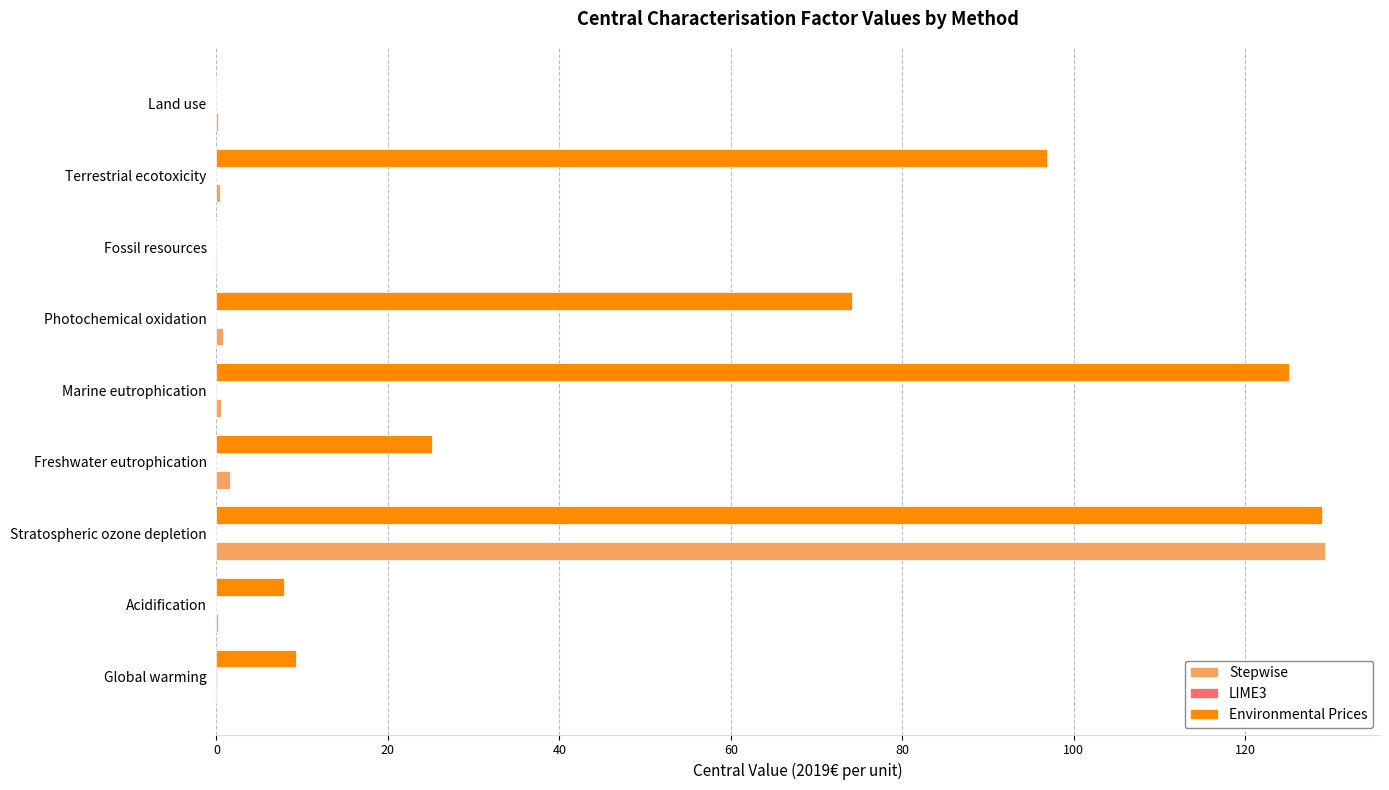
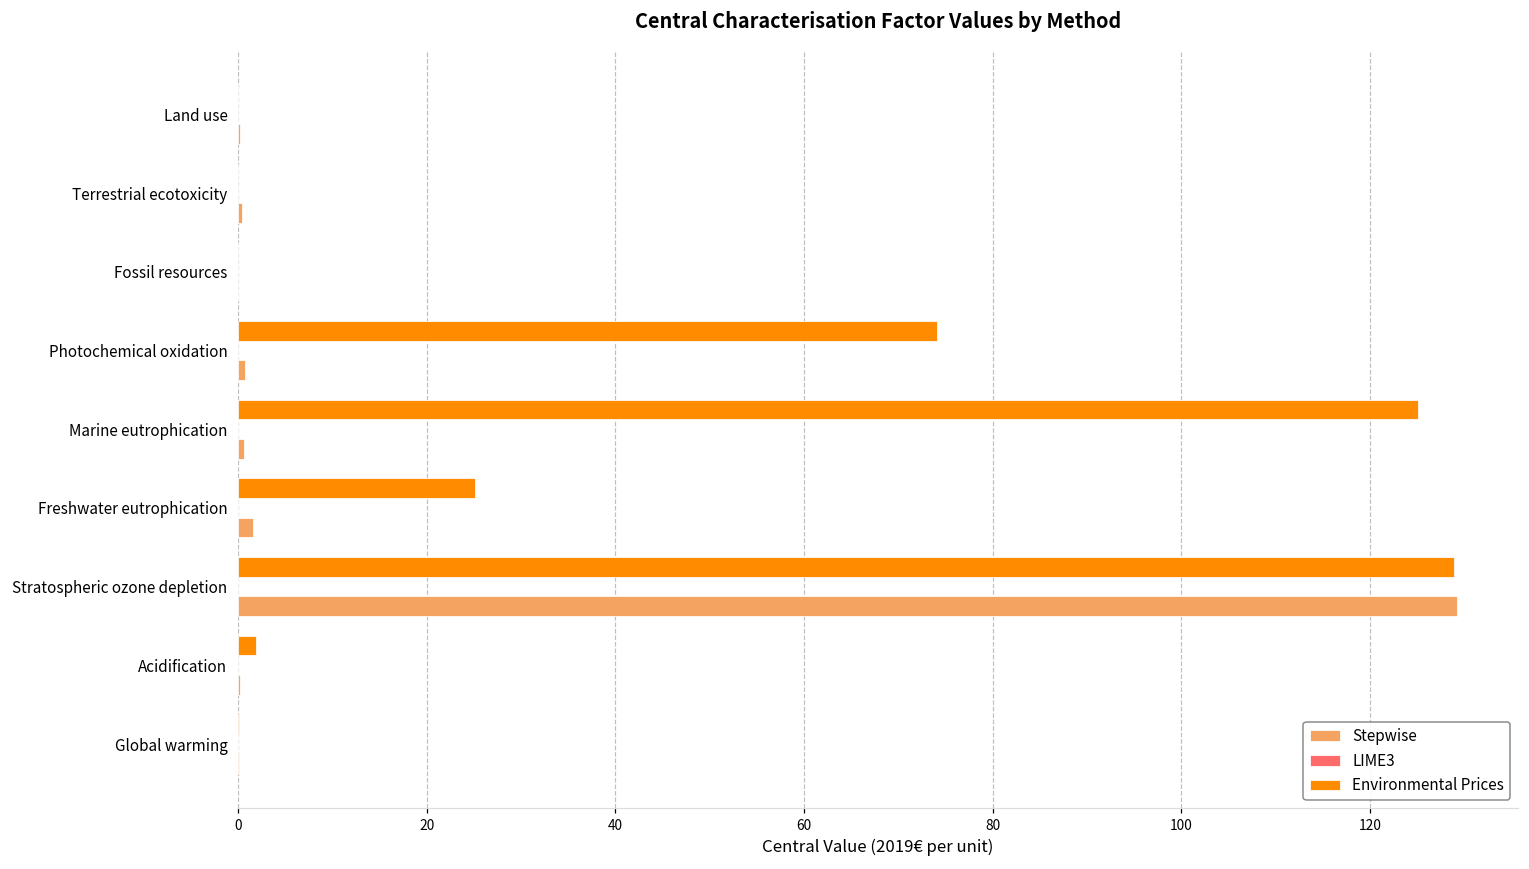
Environmental Prices, Terrestrial ecotoxicity: 97 -> 0
Environmental Prices, Acidification: 8 -> 2
Environmental Prices, Global warming: 9 -> 0
